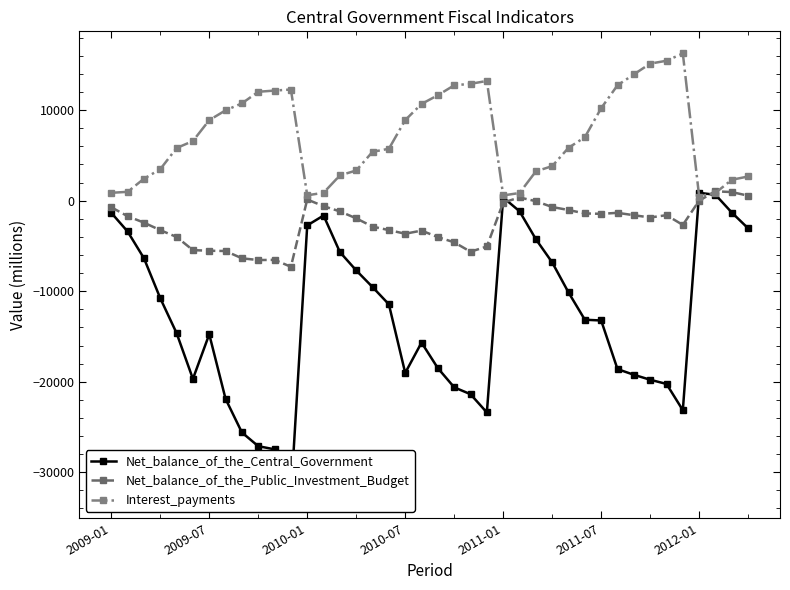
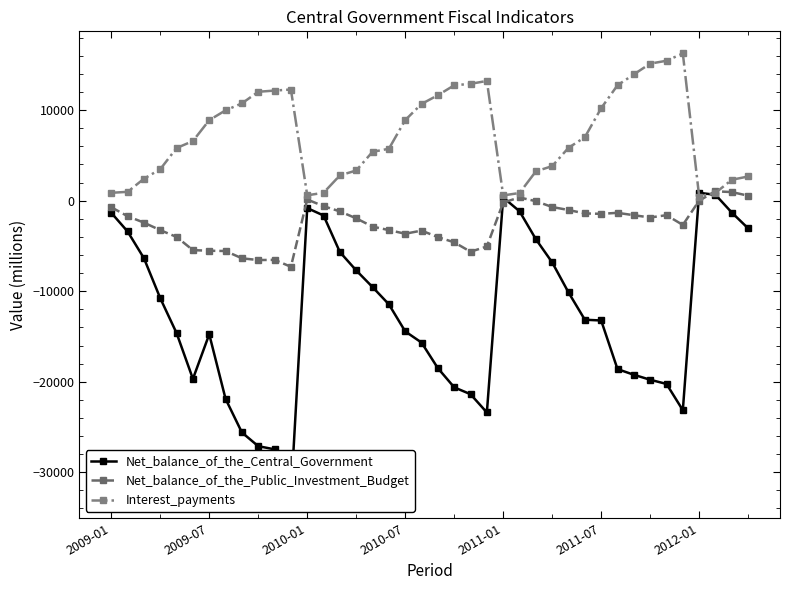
Net_balance_of_the_Central_Government, 2010-01: -3000 -> -1000
Net_balance_of_the_Central_Government, 2010-07: -19000 -> -14000
